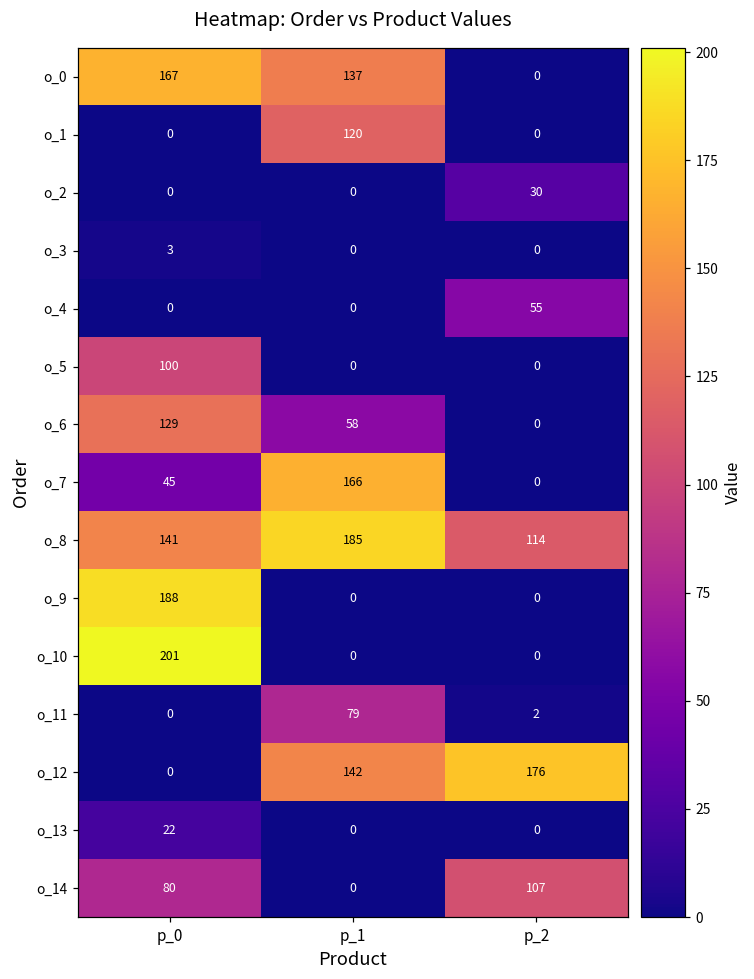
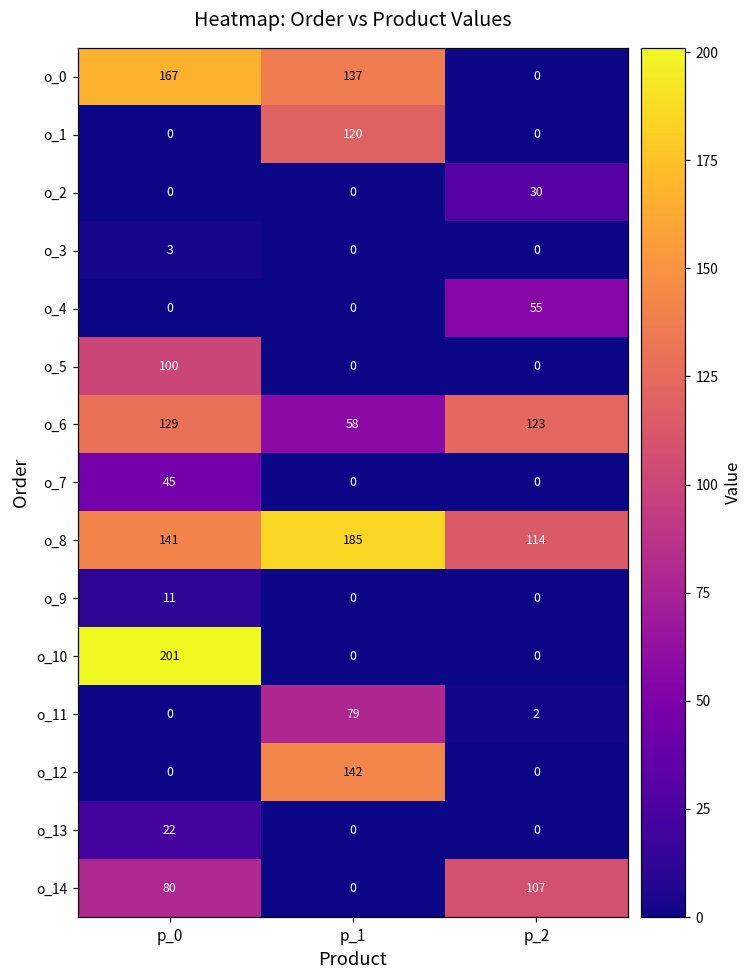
o_6, p_2: 0 -> 123
o_7, p_1: 166 -> 0
o_9, p_0: 188 -> 11
o_12, p_2: 176 -> 0
